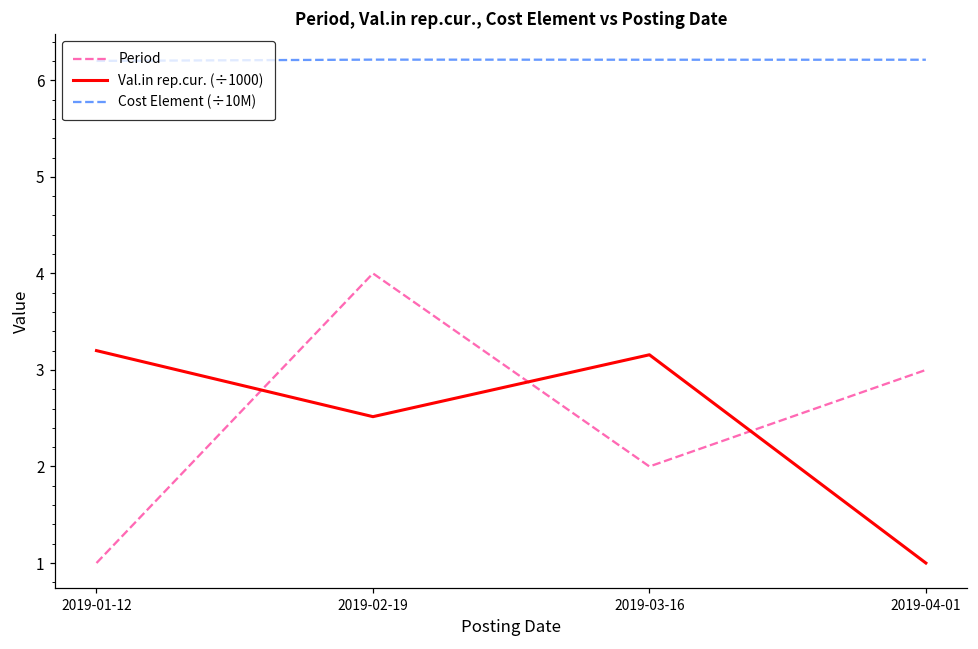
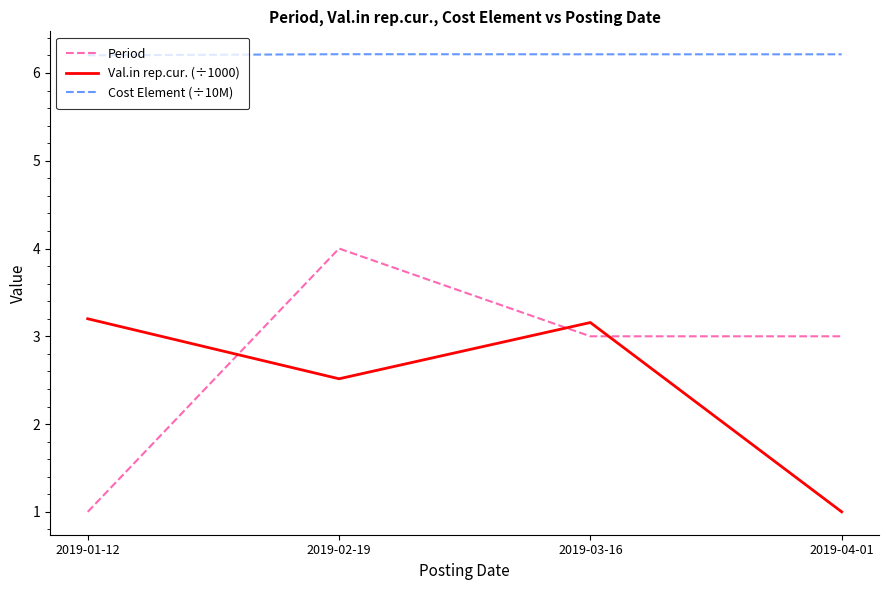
Period, 2019-03-16: 2 -> 3
